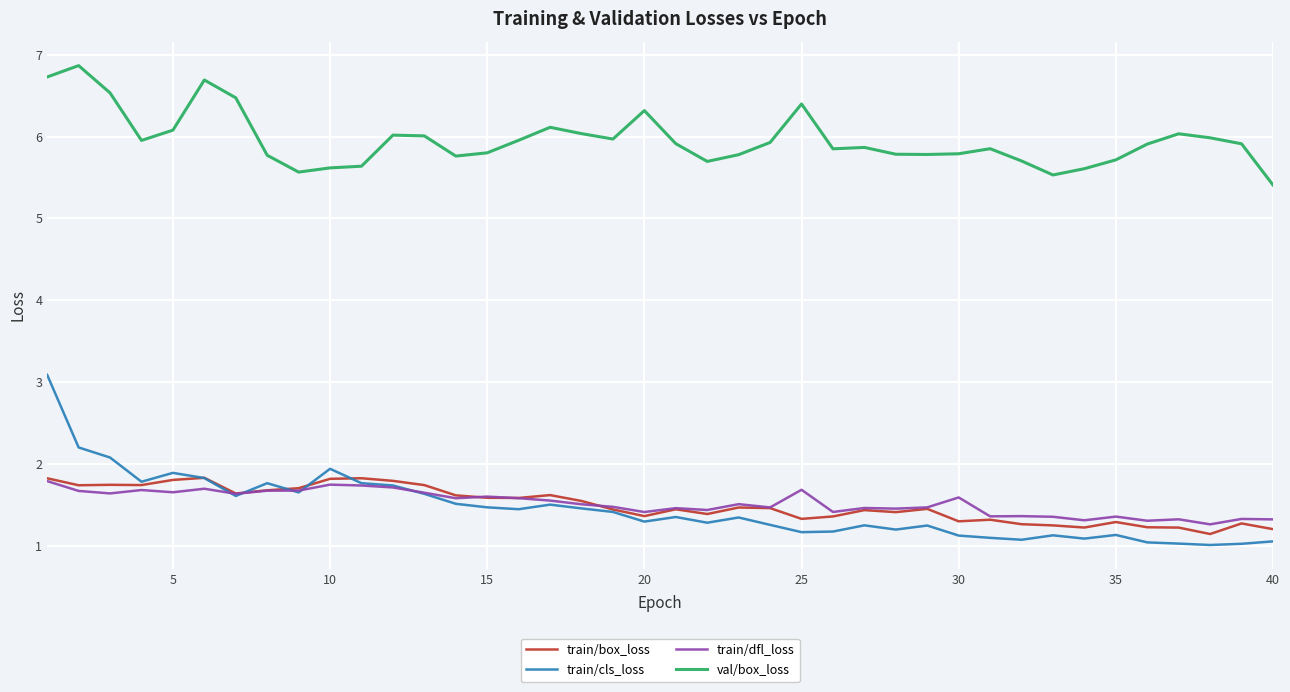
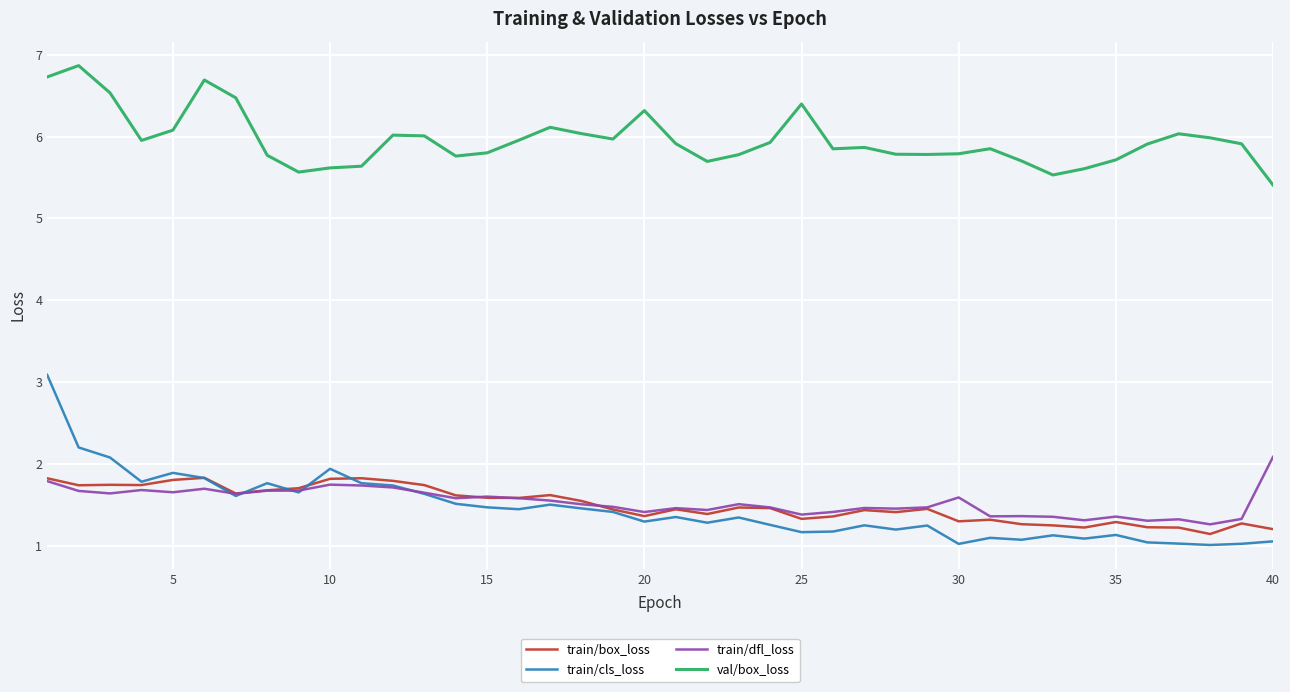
train/dfl_loss, 25: 1.7 -> 1.4
train/cls_loss, 30: 1.1 -> 1.0
train/dfl_loss, 40: 1.3 -> 2.1
